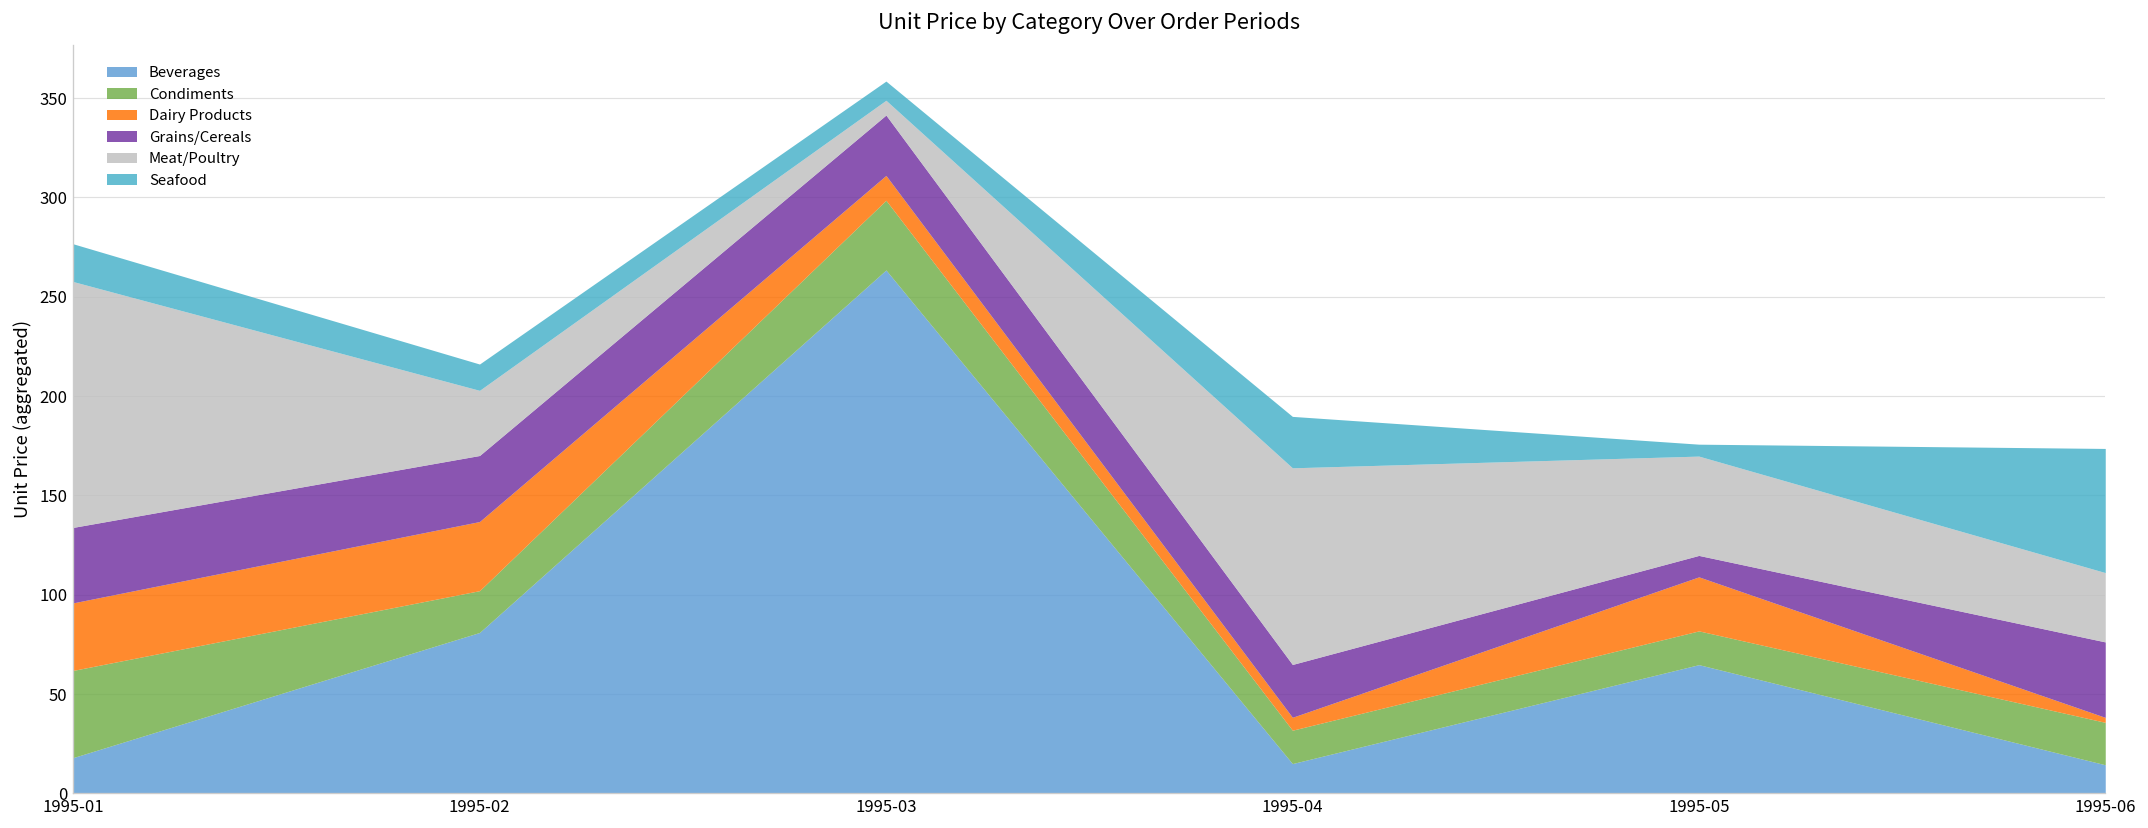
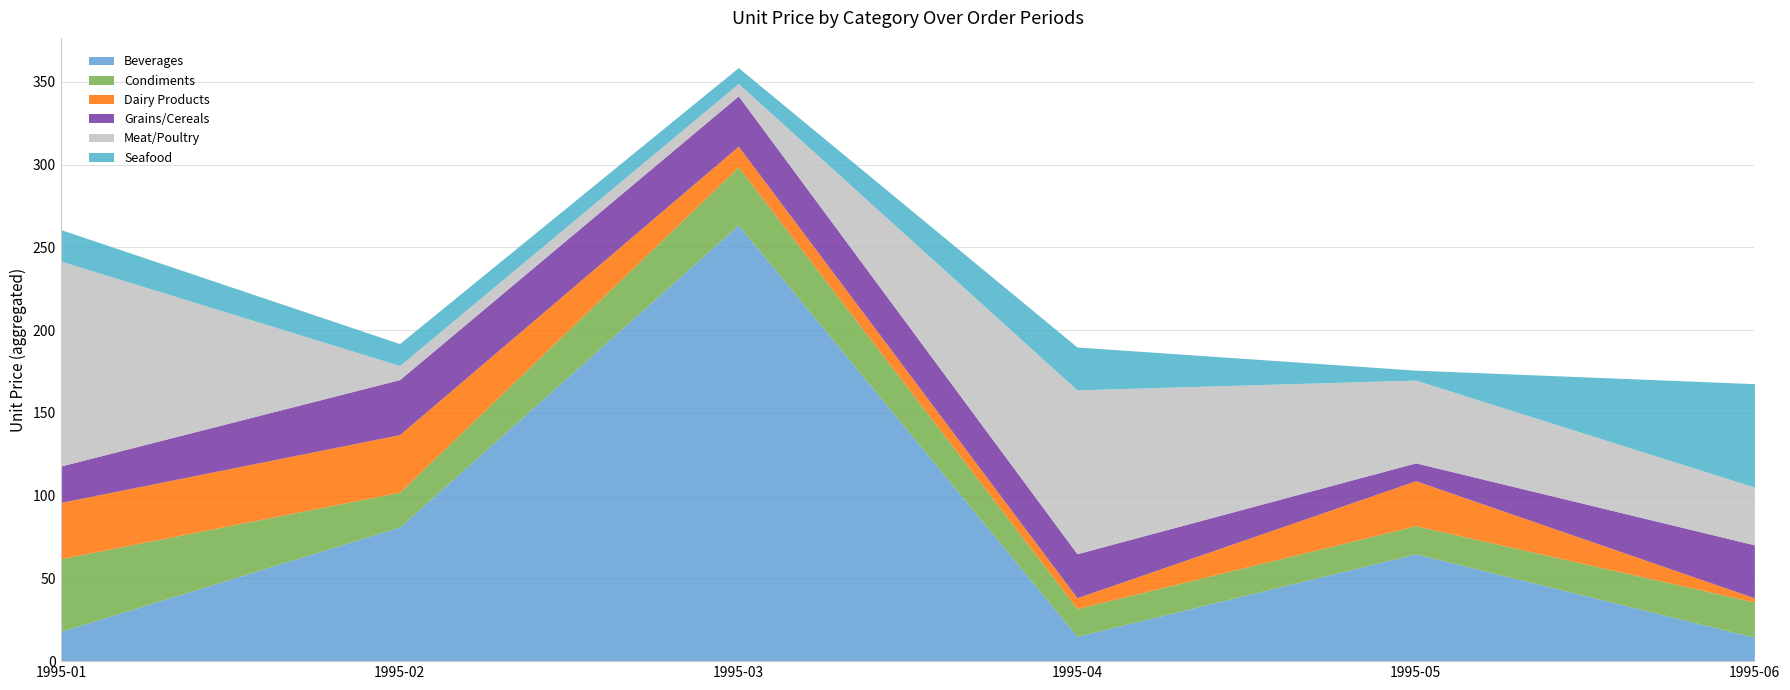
Grains/Cereals, 1995-01: 38 -> 22
Meat/Poultry, 1995-02: 33 -> 9
Grains/Cereals, 1995-06: 38 -> 32
